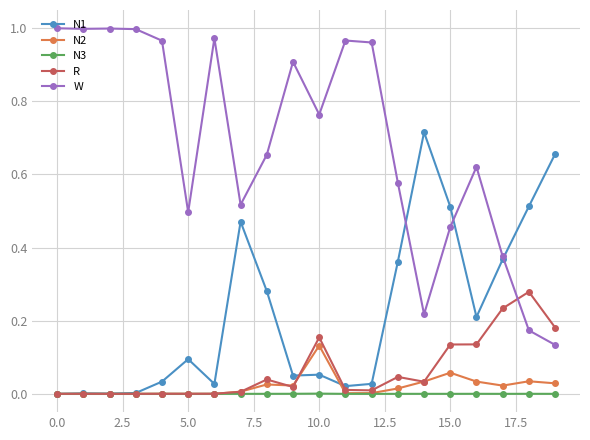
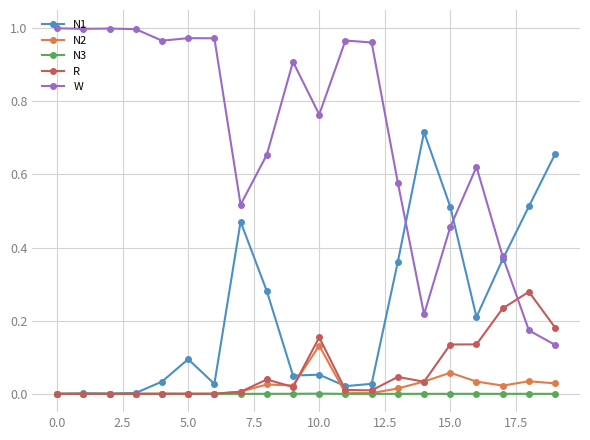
W, 5.0: 0.50 -> 0.97
